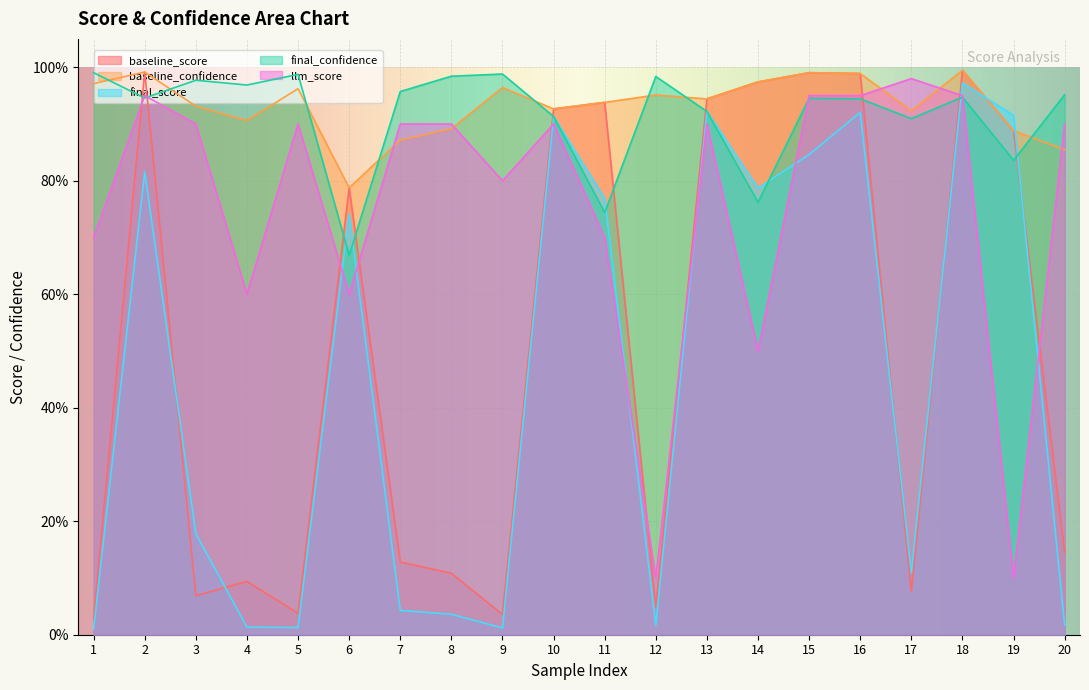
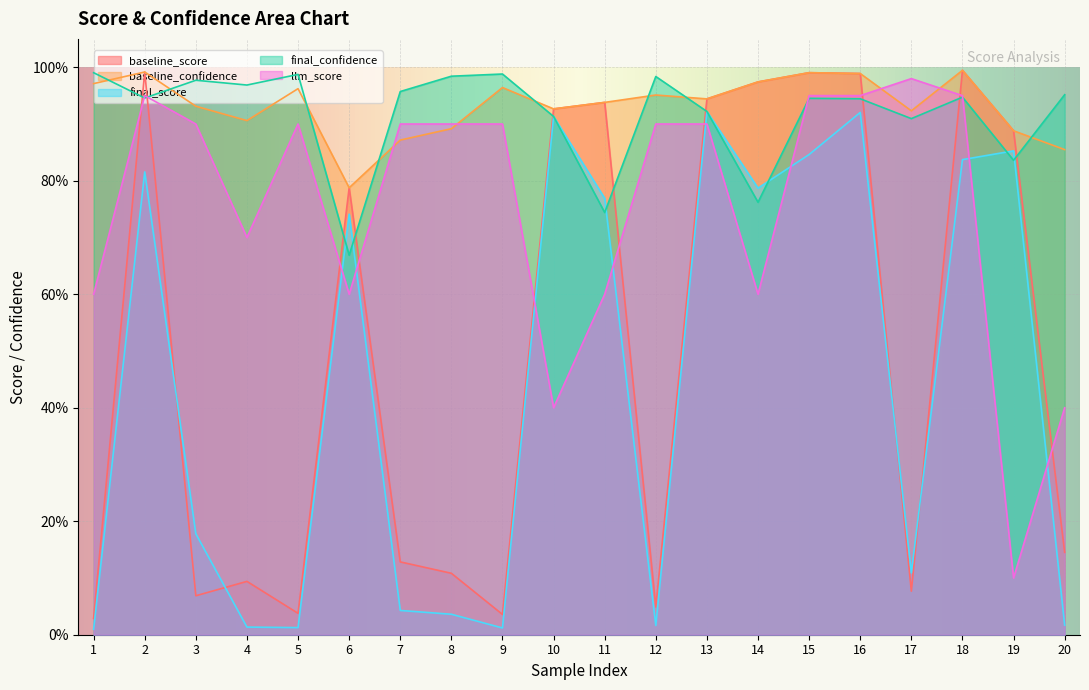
llm_score, 1: 70% -> 60%
llm_score, 4: 60% -> 70%
llm_score, 9: 80% -> 90%
llm_score, 10: 90% -> 40%
llm_score, 11: 70% -> 60%
llm_score, 12: 10% -> 90%
llm_score, 14: 50% -> 60%
final_score, 18: 97% -> 84%
final_score, 19: 92% -> 85%
llm_score, 20: 90% -> 40%
